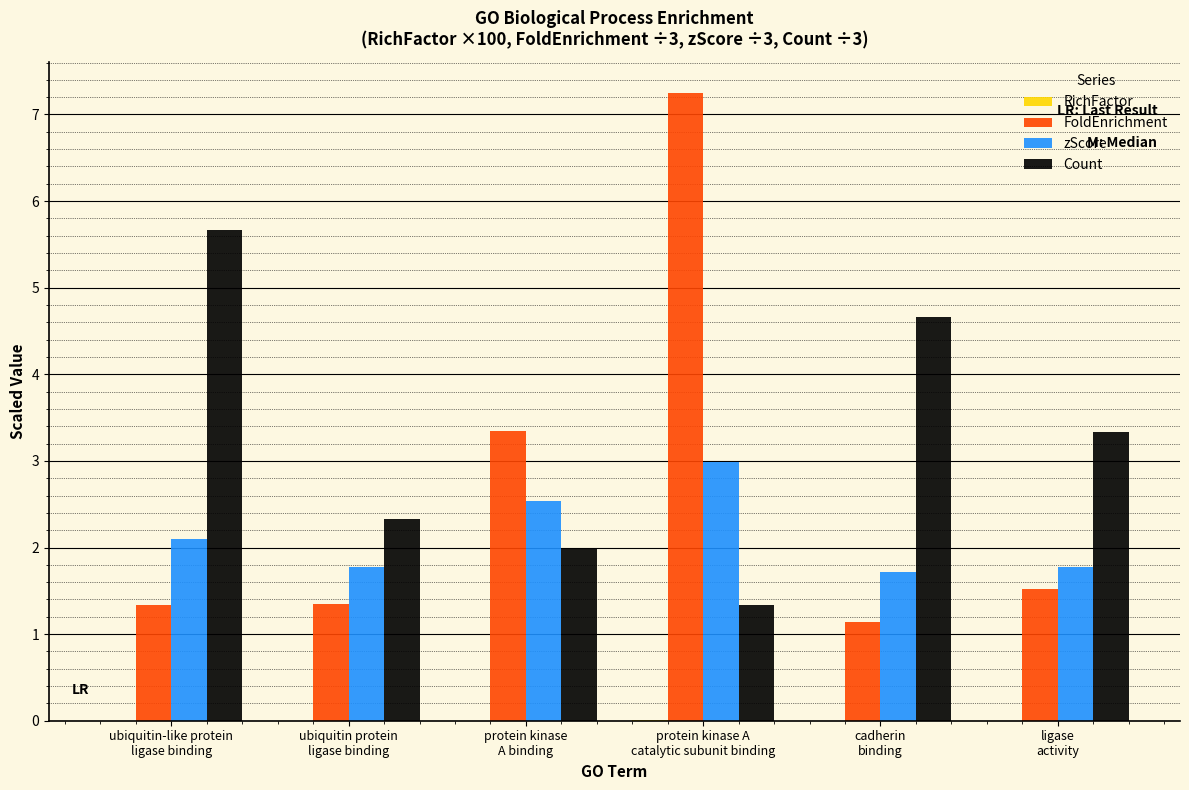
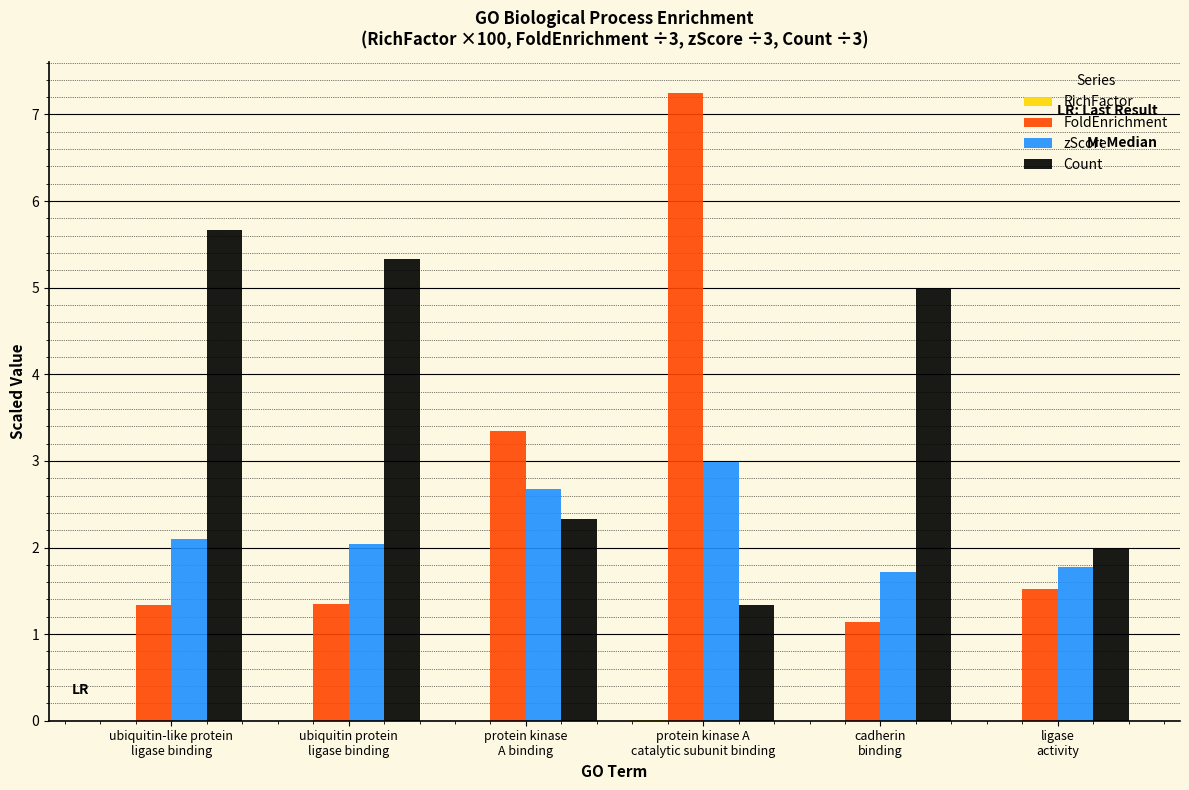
zScore, ubiquitin protein ligase binding: 1.8 -> 2.0
Count, ubiquitin protein ligase binding: 2.3 -> 5.3
zScore, protein kinase A binding: 2.5 -> 2.7
Count, protein kinase A binding: 2.0 -> 2.3
Count, cadherin binding: 4.7 -> 5.0
Count, ligase activity: 3.3 -> 2.0
